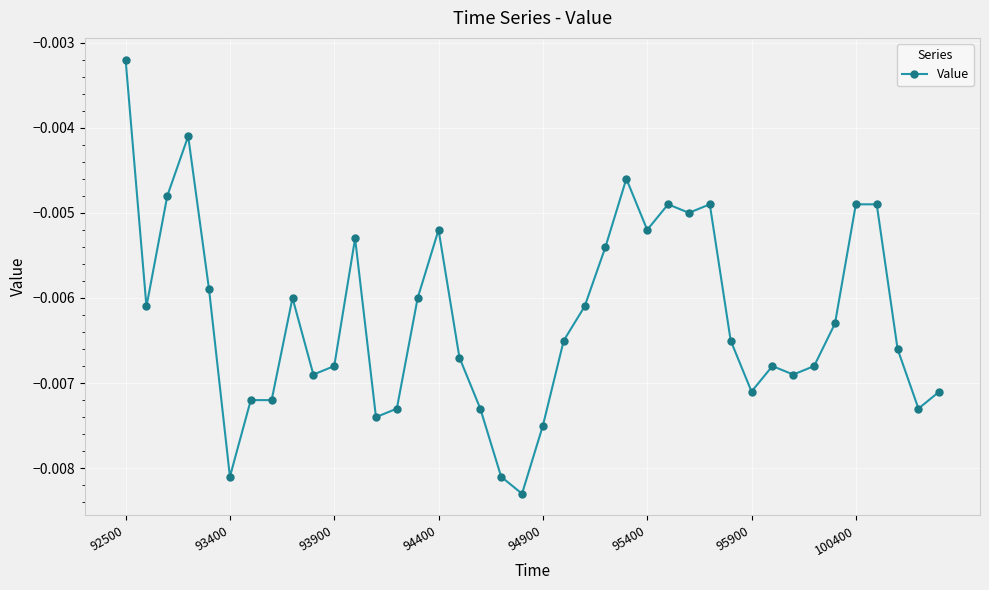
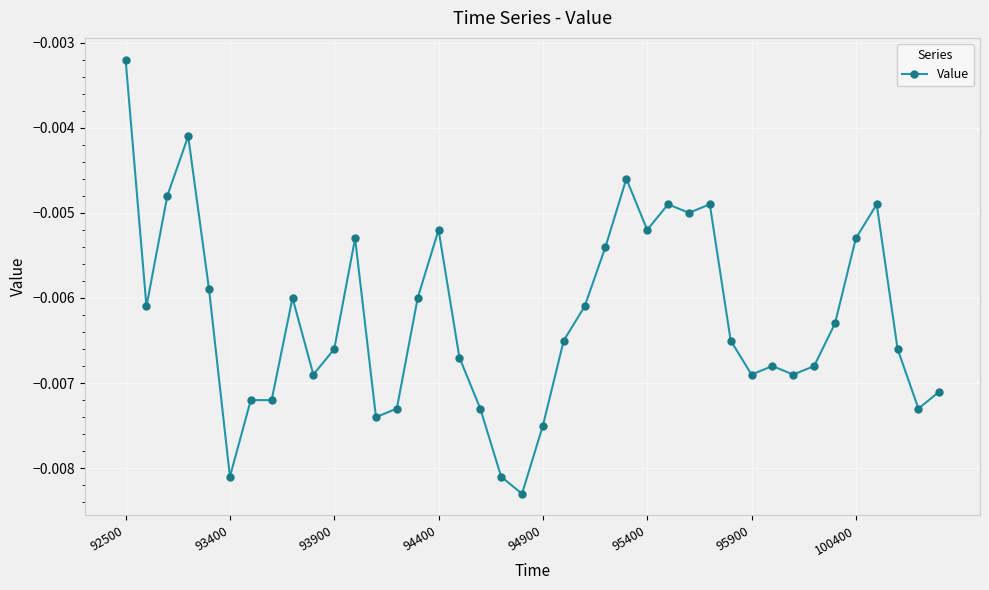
93900: -0.0068 -> -0.0066
95900: -0.0071 -> -0.0069
100400: -0.0049 -> -0.0053
